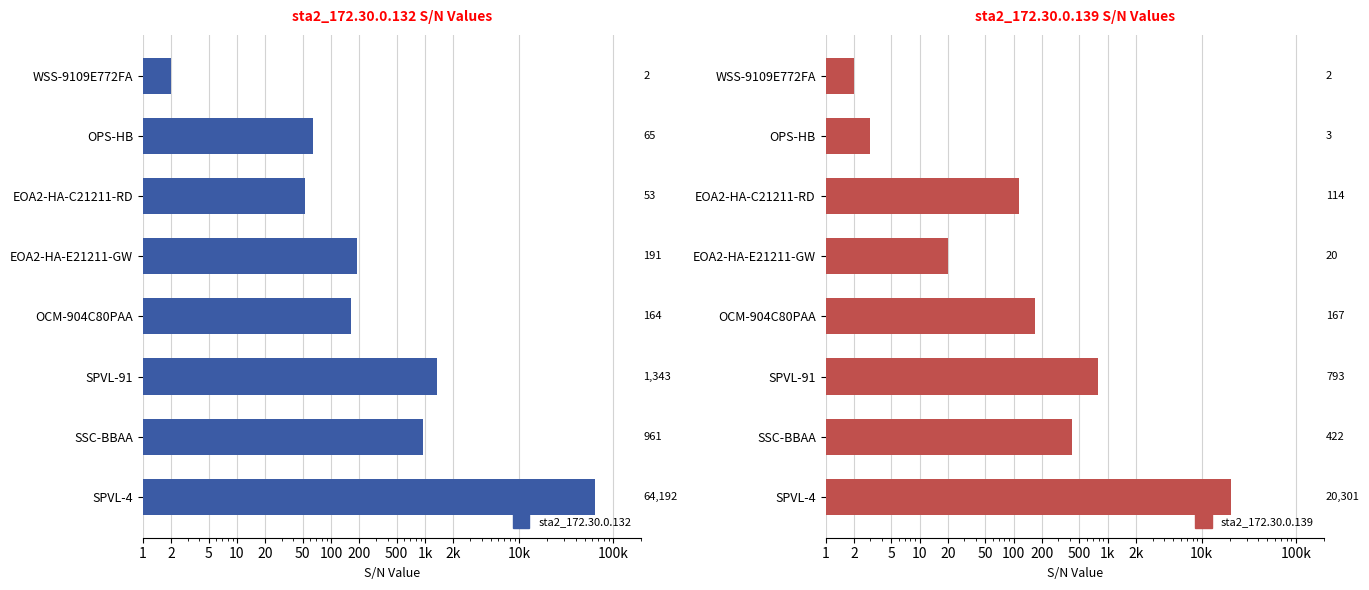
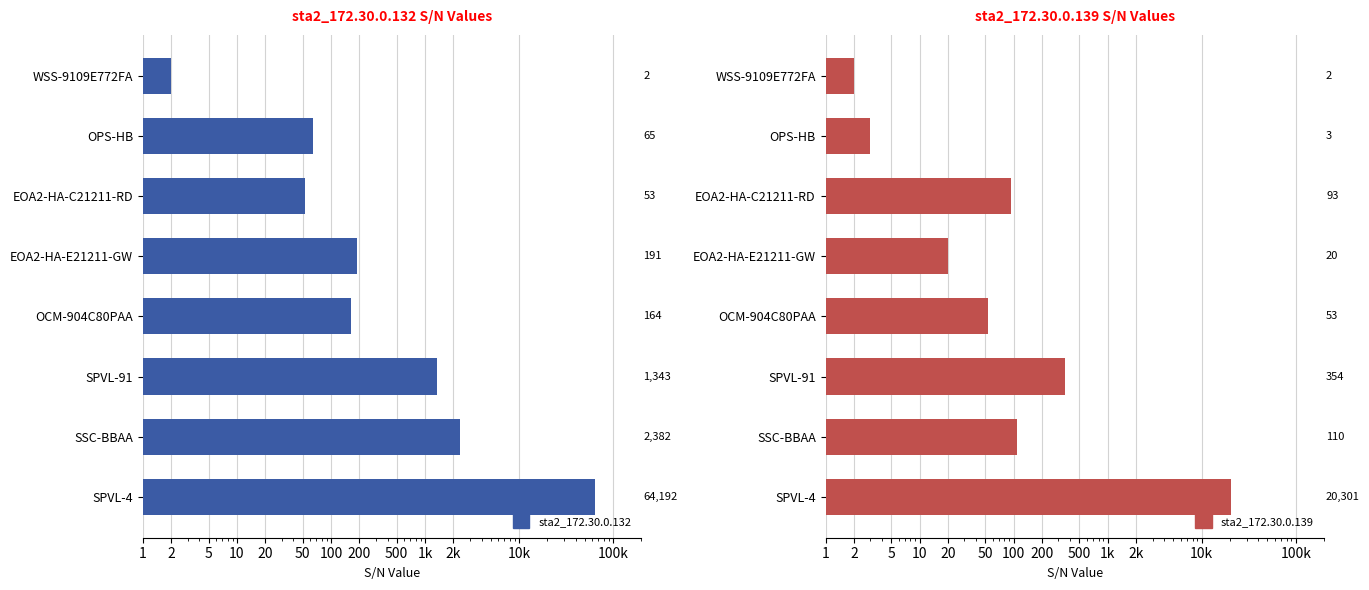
sta2_172.30.0.132 S/N Values, SSC-BBAA: 961 -> 2,382
sta2_172.30.0.139 S/N Values, EOA2-HA-C21211-RD: 114 -> 93
sta2_172.30.0.139 S/N Values, OCM-904C80PAA: 167 -> 53
sta2_172.30.0.139 S/N Values, SPVL-91: 793 -> 354
sta2_172.30.0.139 S/N Values, SSC-BBAA: 422 -> 110
